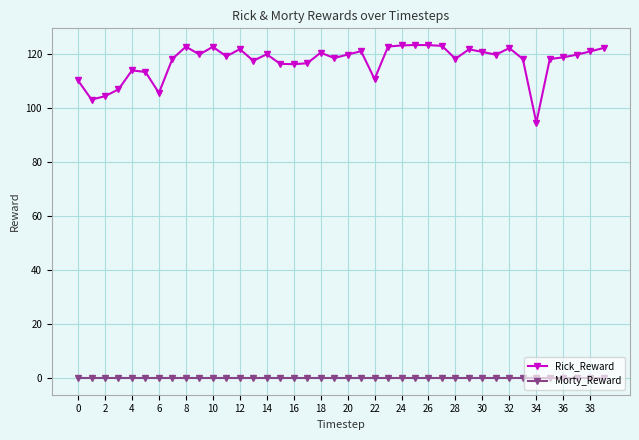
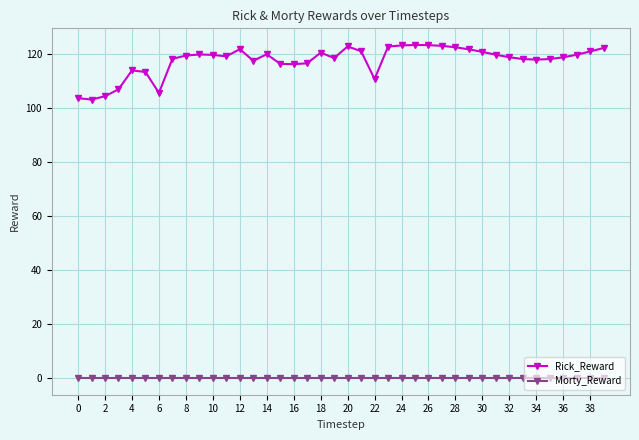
Rick_Reward, 0: 110 -> 104
Rick_Reward, 8: 123 -> 119
Rick_Reward, 10: 122 -> 120
Rick_Reward, 20: 120 -> 123
Rick_Reward, 28: 118 -> 122
Rick_Reward, 32: 122 -> 119
Rick_Reward, 34: 94 -> 118
